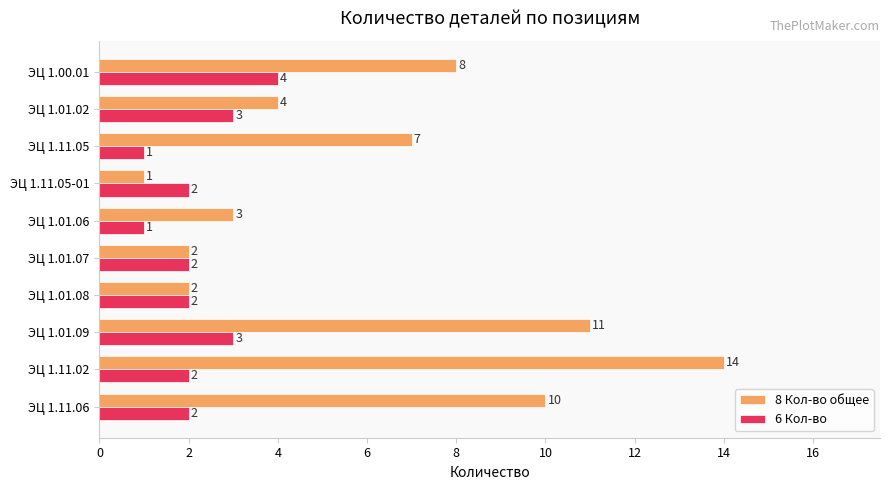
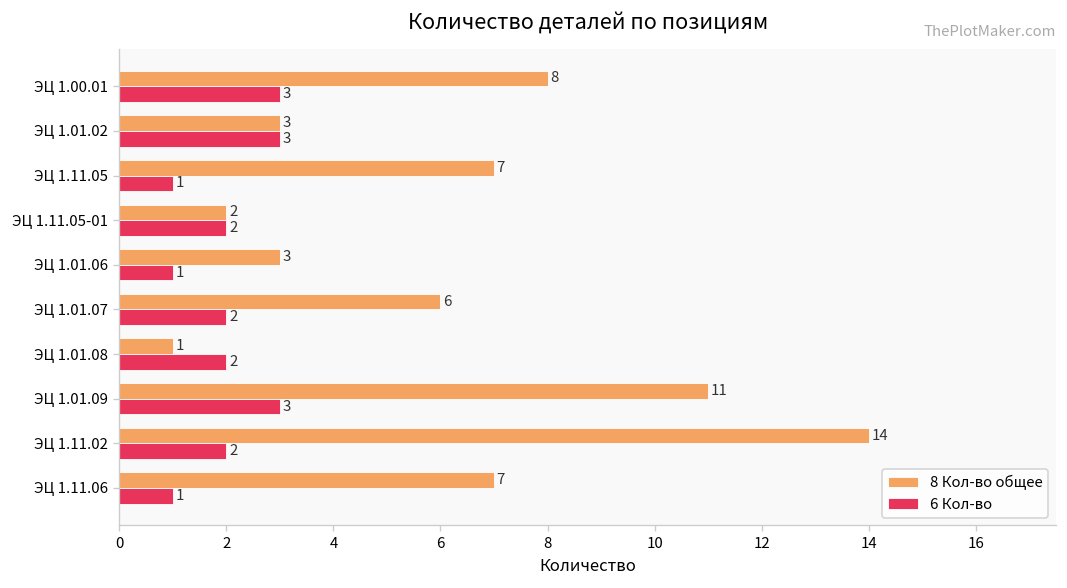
6 Кол-во, ЭЦ 1.00.01: 4 -> 3
8 Кол-во общее, ЭЦ 1.01.02: 4 -> 3
8 Кол-во общее, ЭЦ 1.11.05-01: 1 -> 2
8 Кол-во общее, ЭЦ 1.01.07: 2 -> 6
8 Кол-во общее, ЭЦ 1.01.08: 2 -> 1
8 Кол-во общее, ЭЦ 1.11.06: 10 -> 7
6 Кол-во, ЭЦ 1.11.06: 2 -> 1
